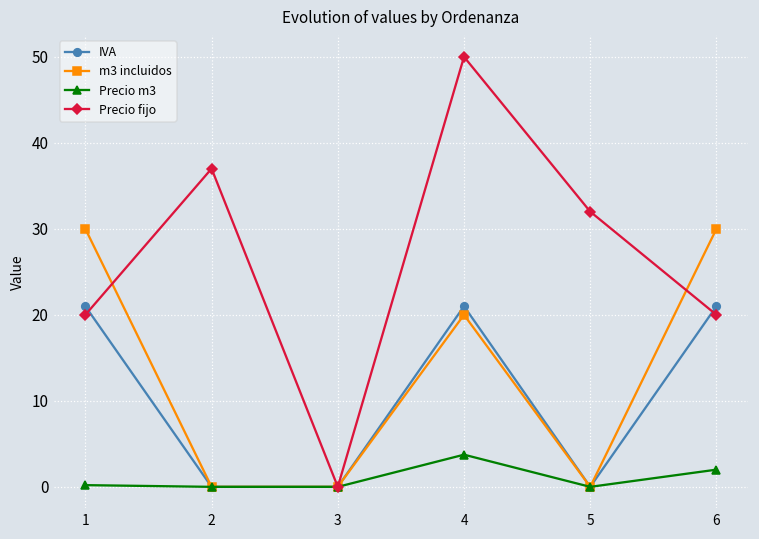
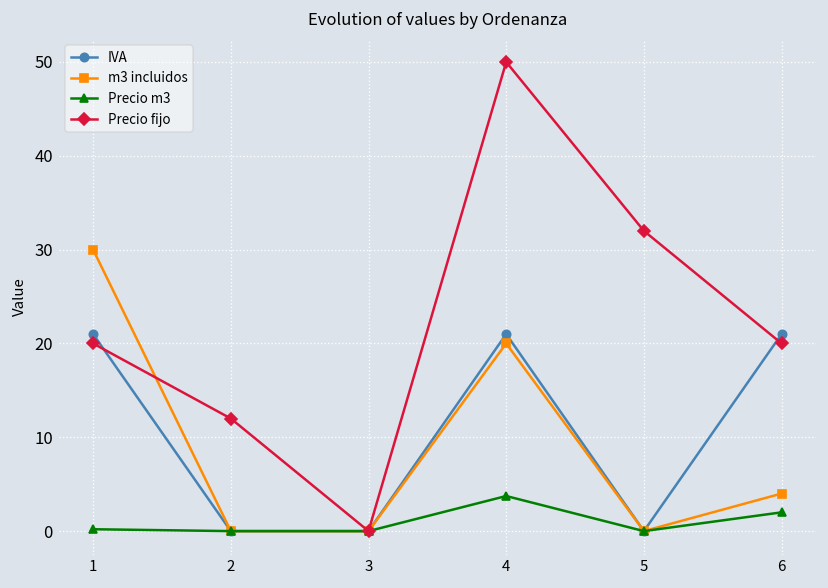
Precio fijo, 2: 37 -> 12
m3 incluidos, 6: 30 -> 4
